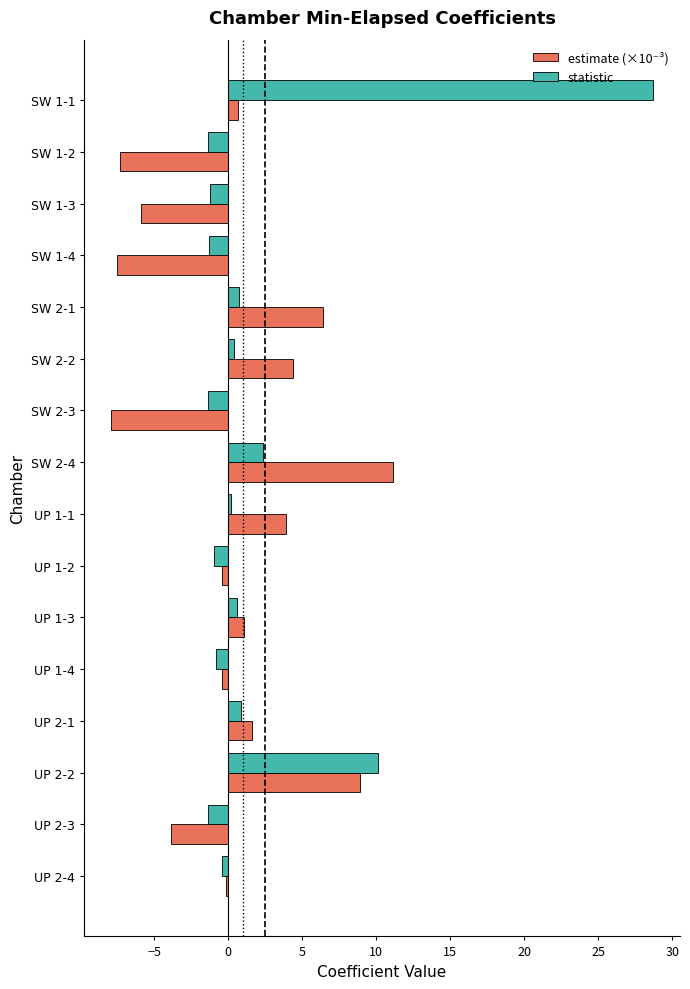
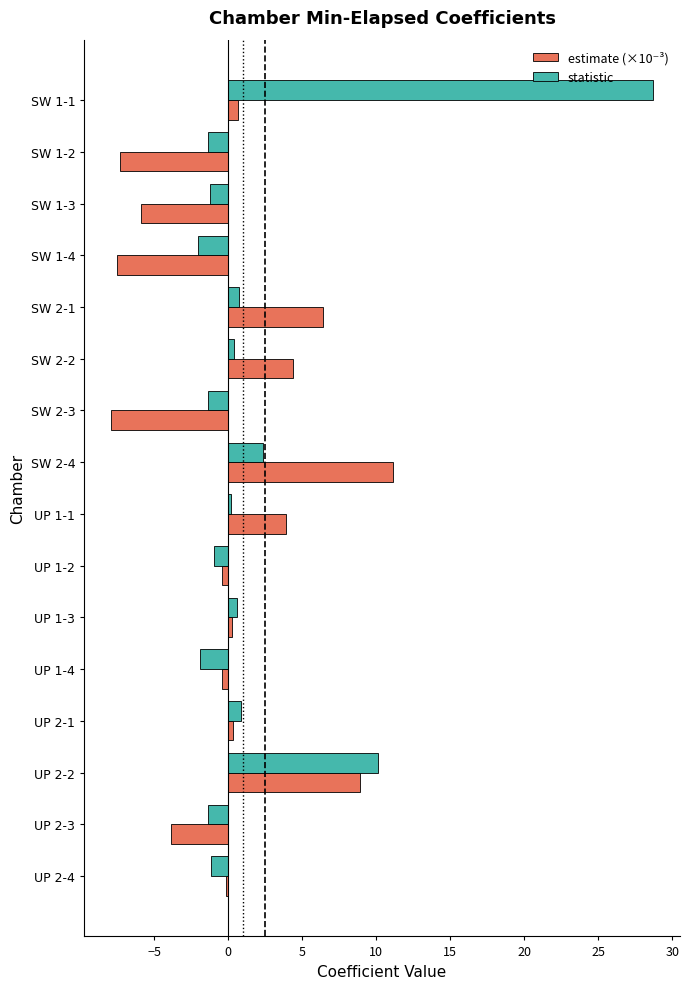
statistic, SW 1-4: -1.3 -> -2.0
estimate (×10⁻³), UP 1-3: 1.1 -> 0.2
statistic, UP 1-4: -0.8 -> -1.9
estimate (×10⁻³), UP 2-1: 1.6 -> 0.3
statistic, UP 2-4: -0.4 -> -1.1
